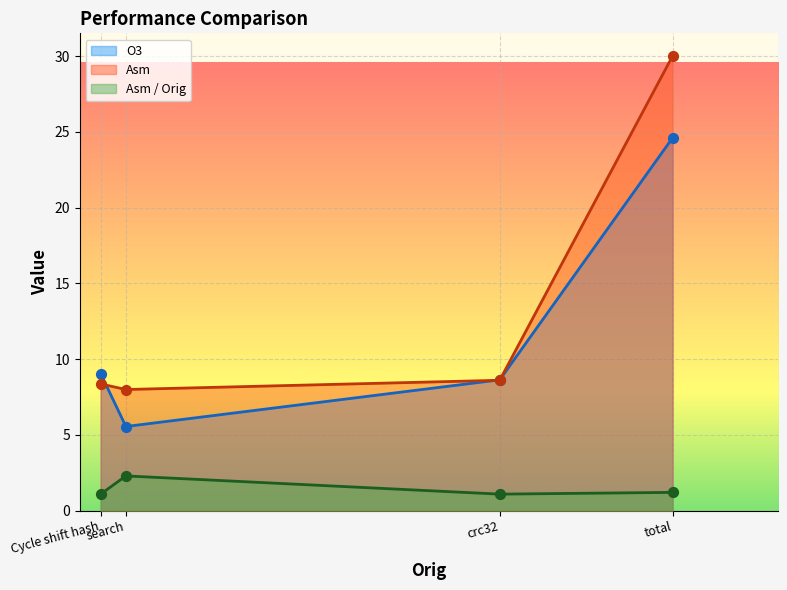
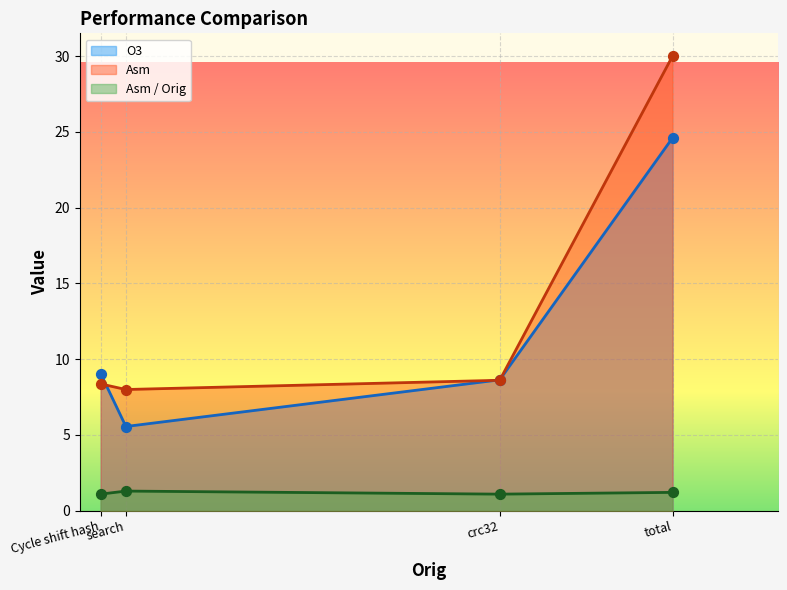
Asm / Orig, search: 2.3 -> 1.3
